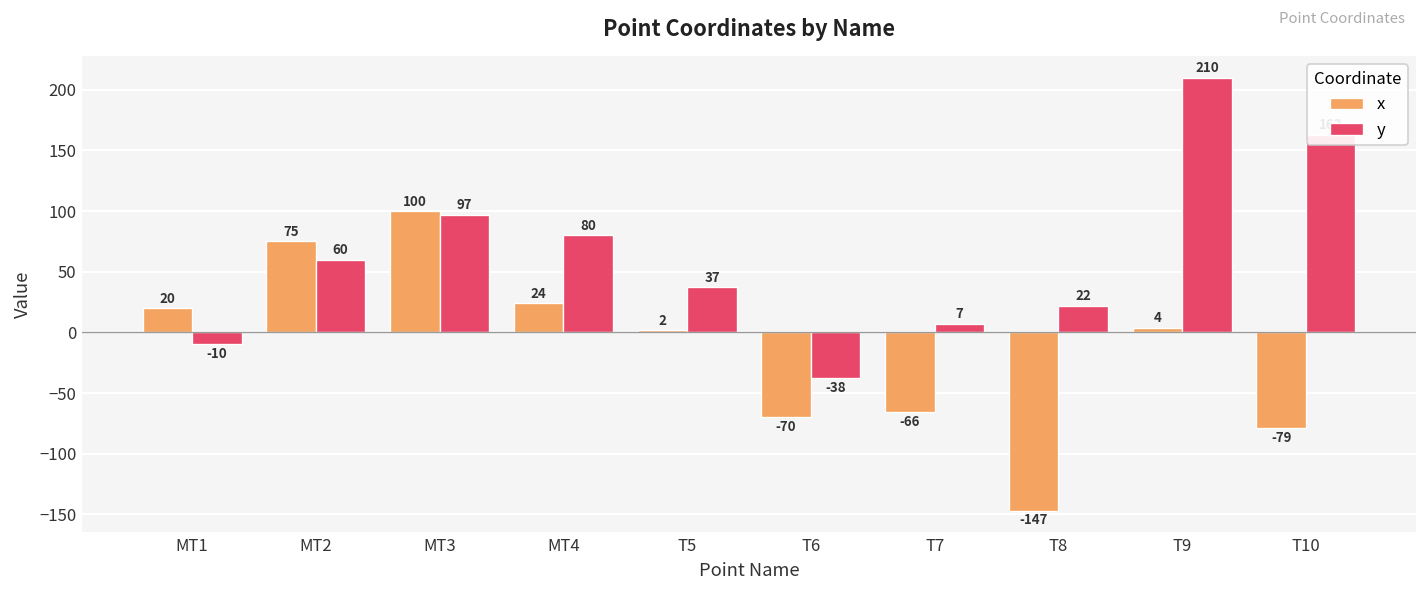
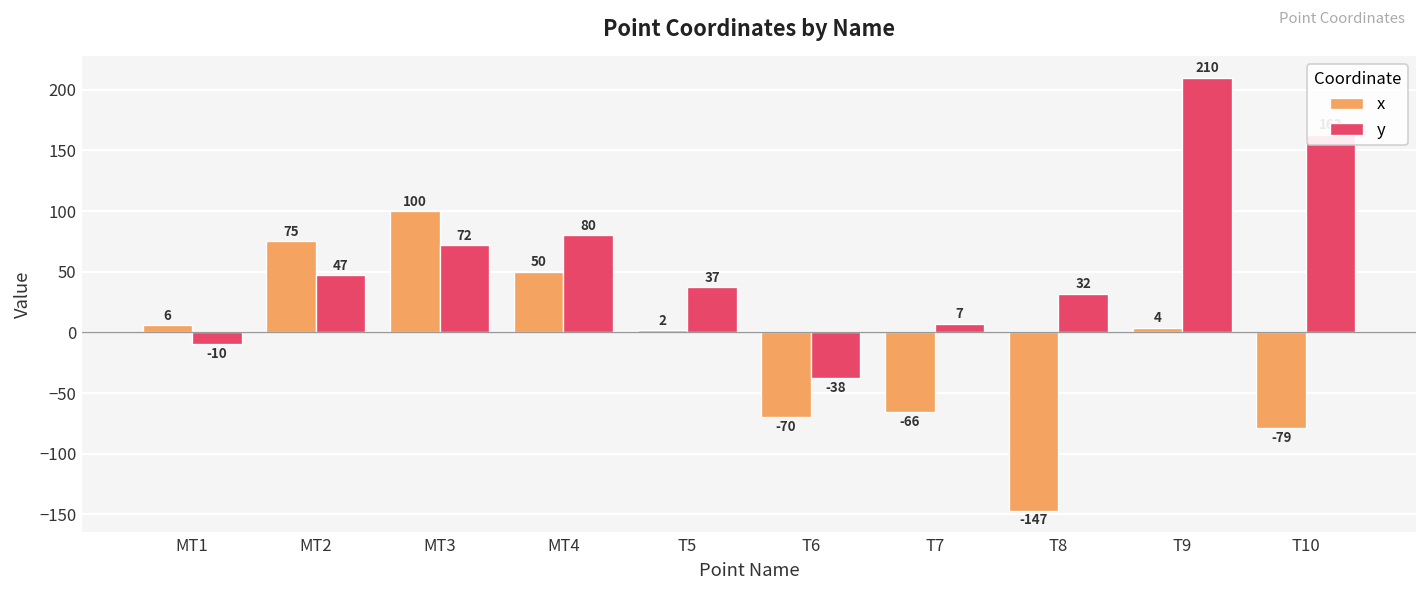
x, MT1: 20 -> 6
y, MT2: 60 -> 47
y, MT3: 97 -> 72
x, MT4: 24 -> 50
y, T8: 22 -> 32
